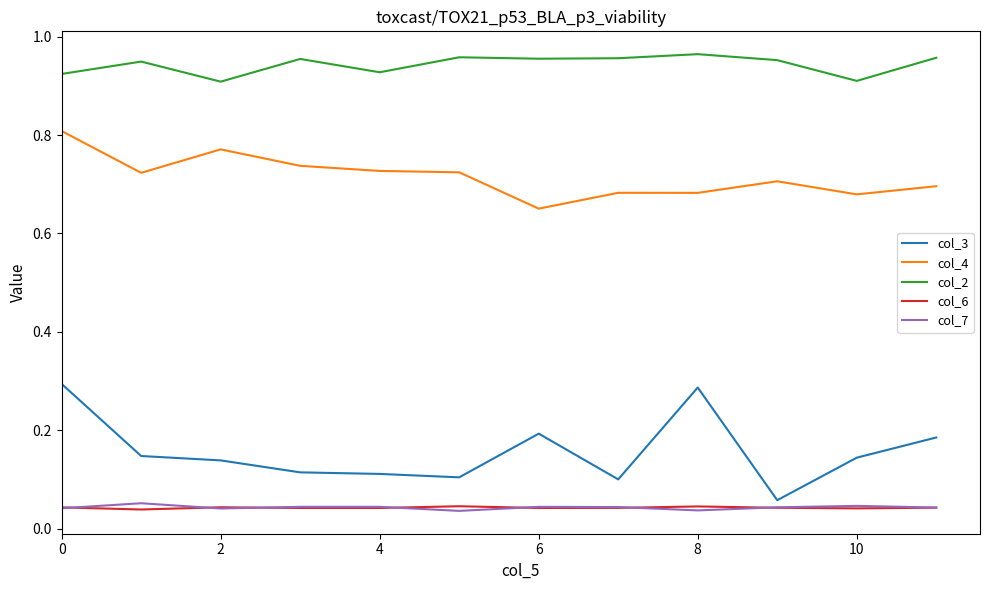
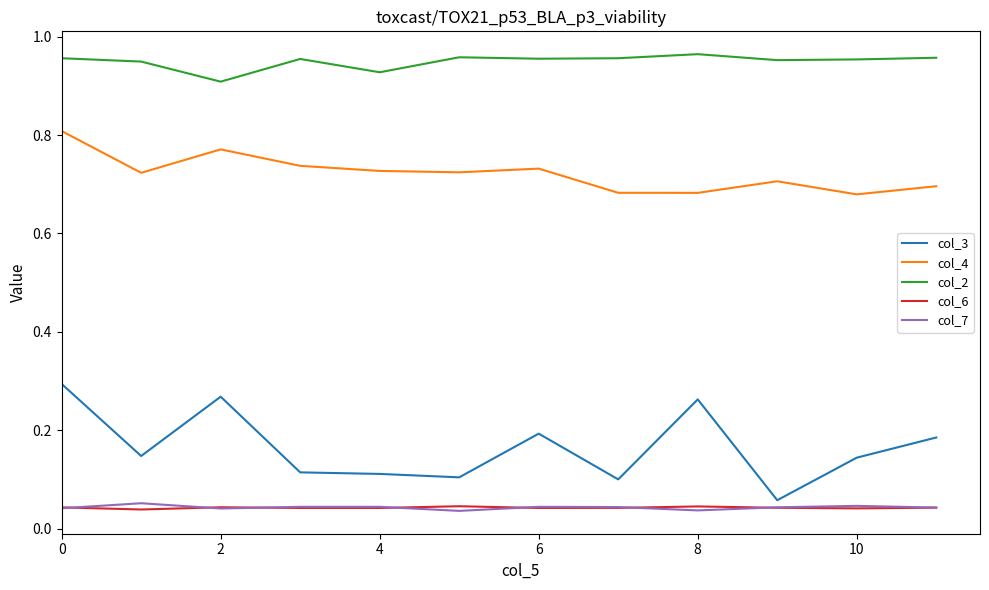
col_2, 0: 0.92 -> 0.96
col_3, 2: 0.14 -> 0.27
col_4, 6: 0.65 -> 0.73
col_3, 8: 0.29 -> 0.26
col_2, 10: 0.91 -> 0.95
